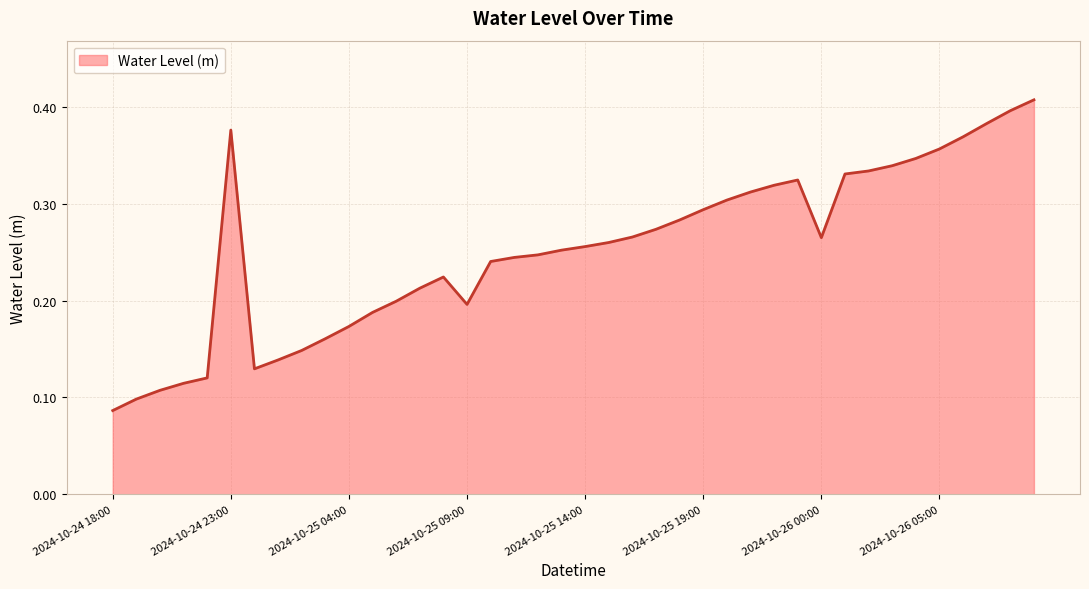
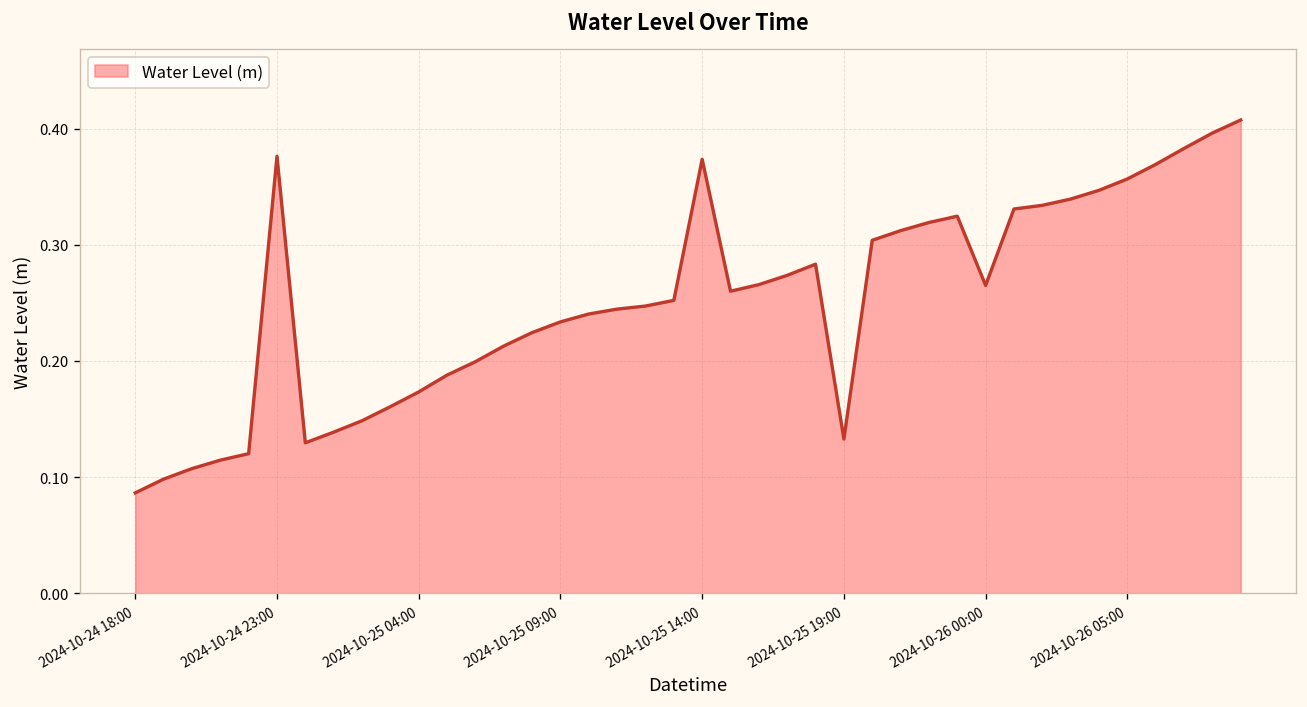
2024-10-25 09:00: 0.20 -> 0.23
2024-10-25 14:00: 0.26 -> 0.37
2024-10-25 19:00: 0.29 -> 0.13
